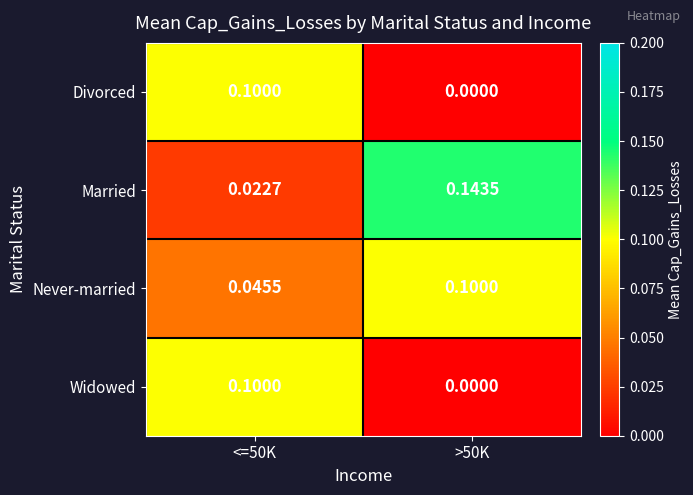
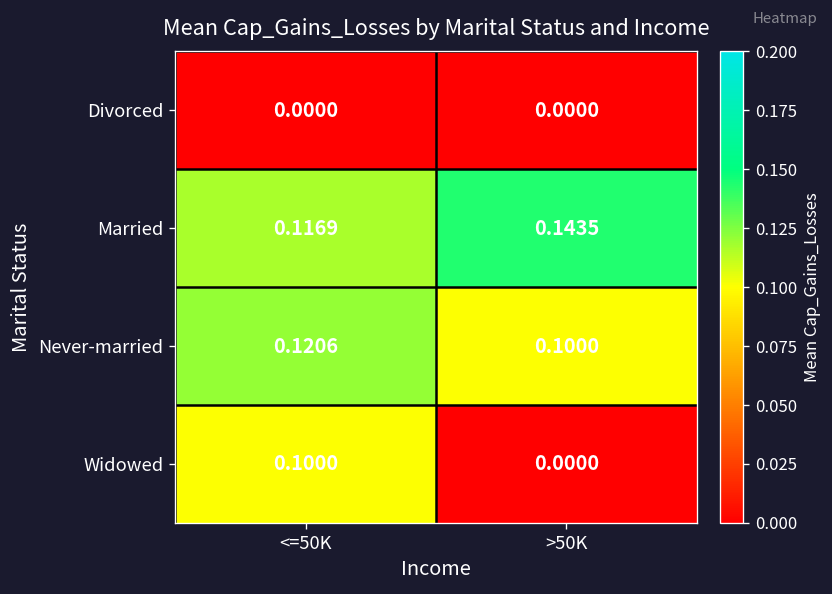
Divorced, <=50K: 0.1000 -> 0.0000
Married, <=50K: 0.0227 -> 0.1169
Never-married, <=50K: 0.0455 -> 0.1206
